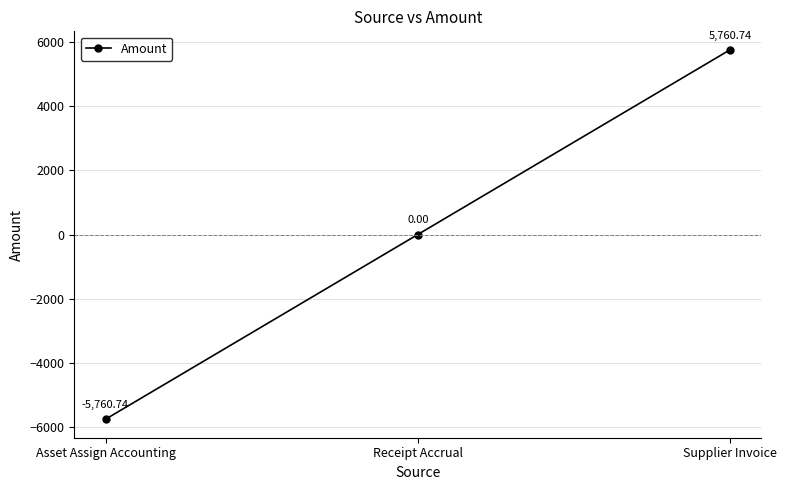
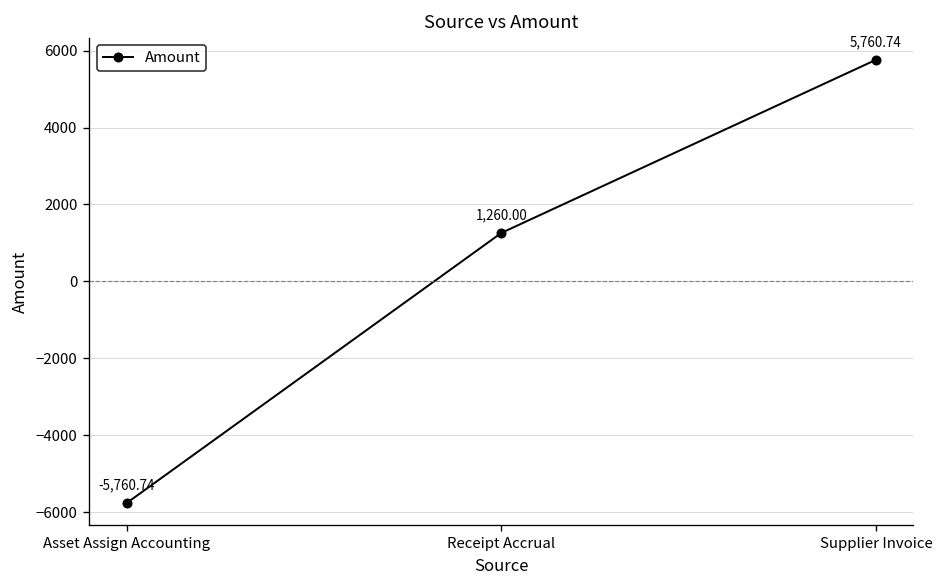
Receipt Accrual: 0.00 -> 1,260.00
